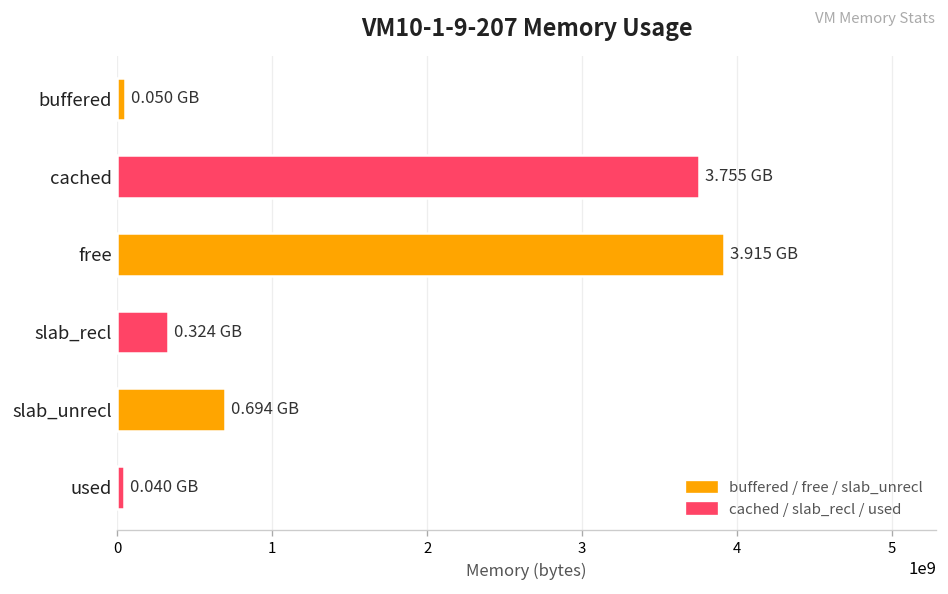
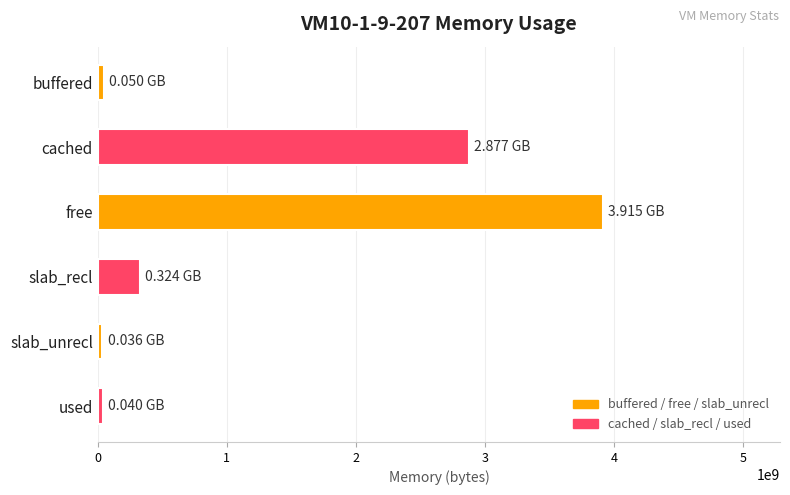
cached: 3.755 -> 2.877
slab_unrecl: 0.694 -> 0.036
